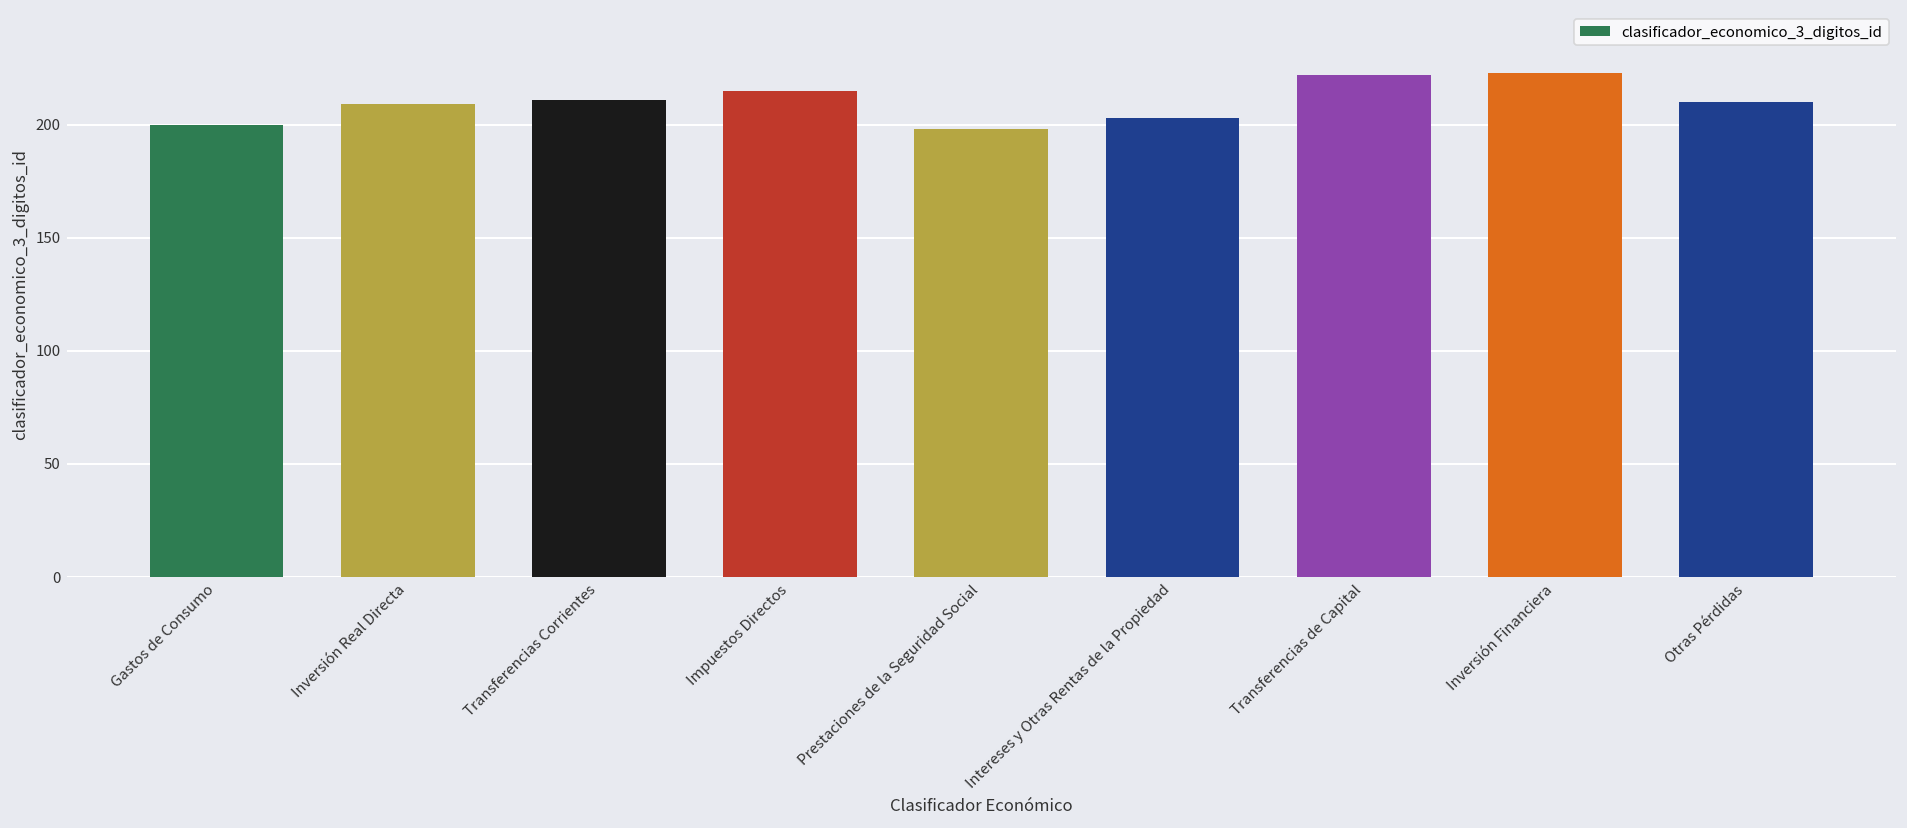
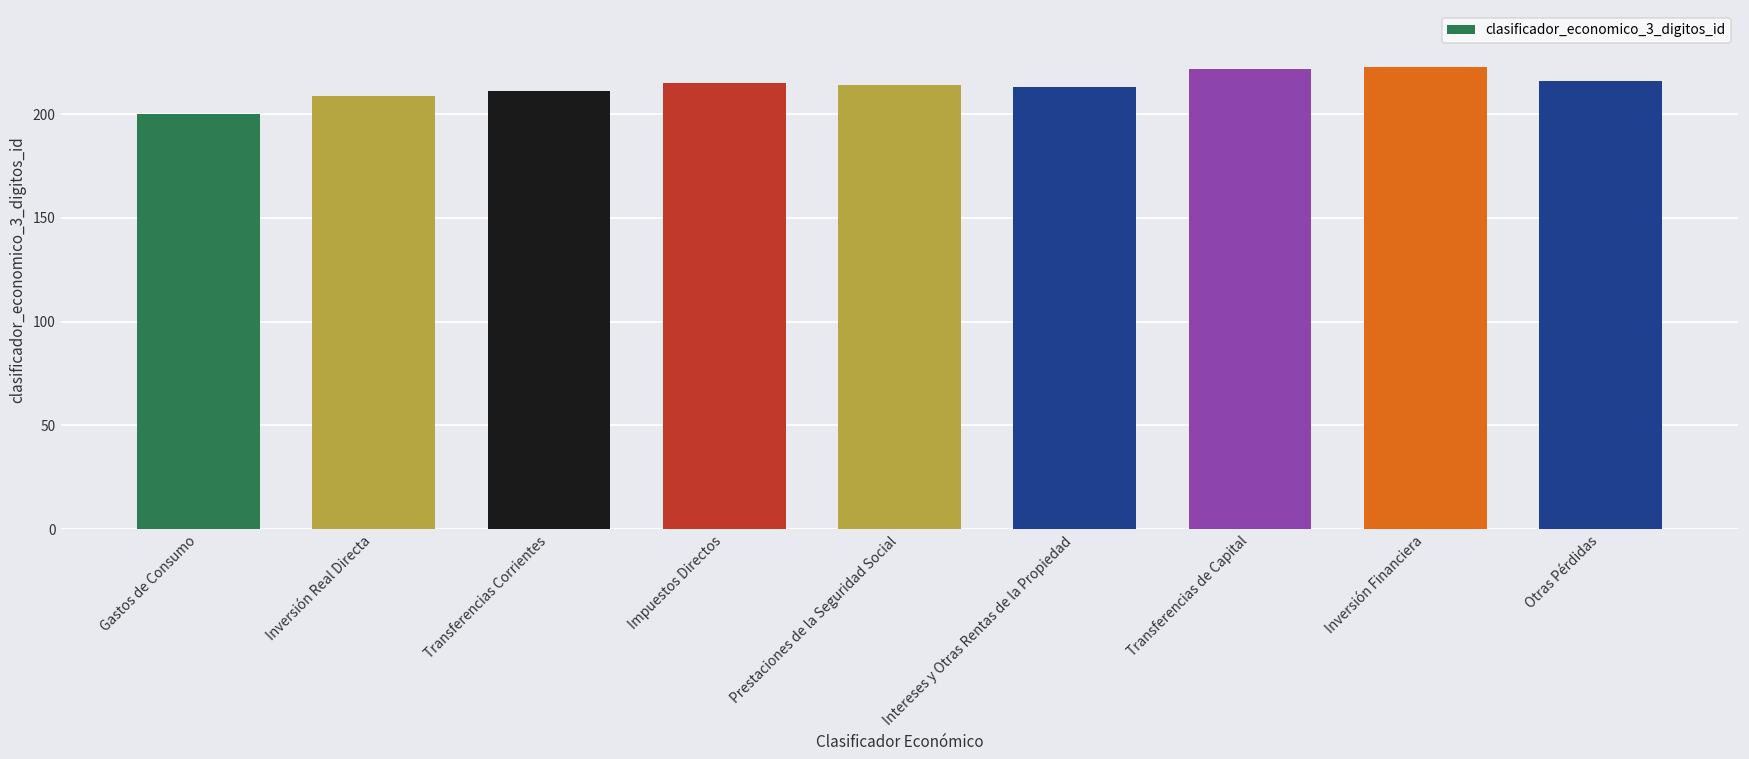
Prestaciones de la Seguridad Social: 198 -> 214
Intereses y Otras Rentas de la Propiedad: 203 -> 213
Otras Pérdidas: 210 -> 216
